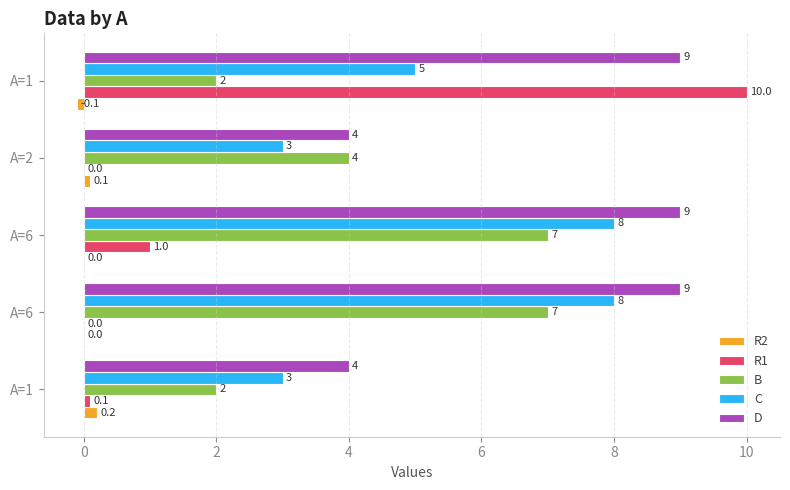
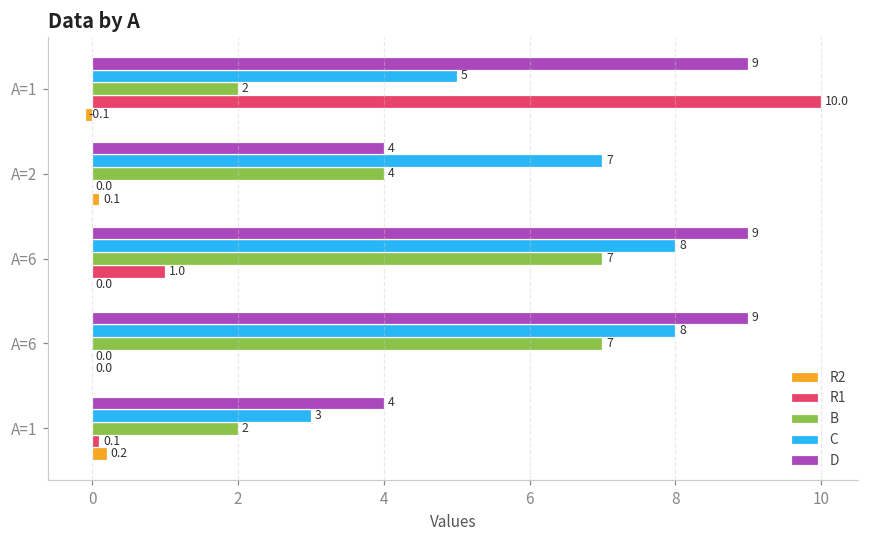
C, A=2: 3 -> 7
